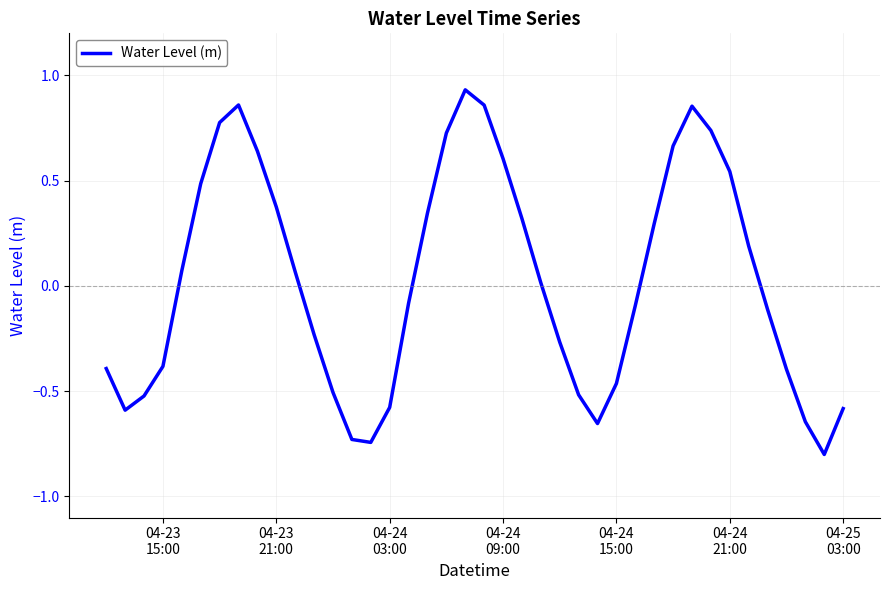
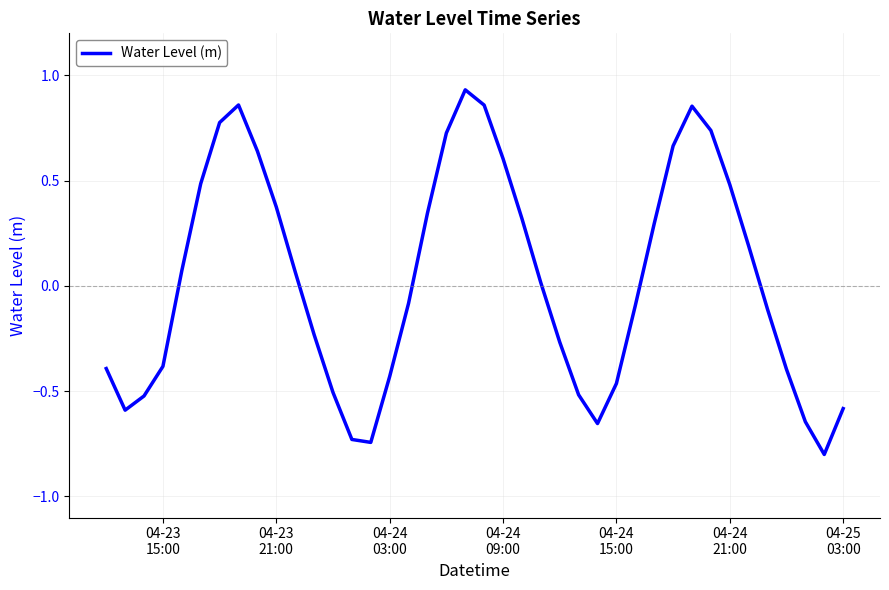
04-24 03:00: -0.58 -> -0.43
04-24 21:00: 0.54 -> 0.48
